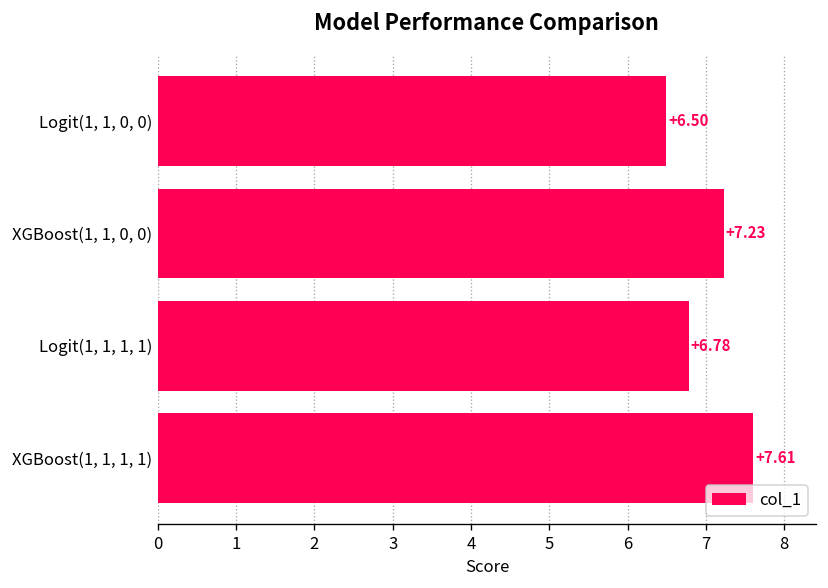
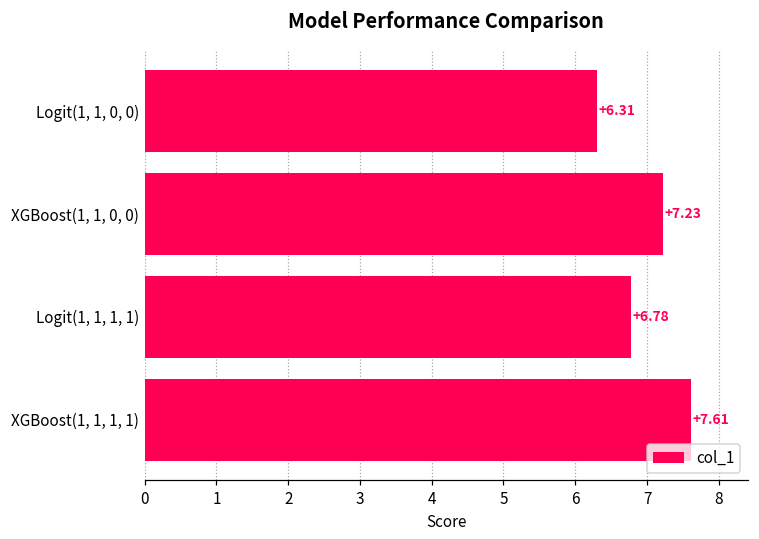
Logit(1, 1, 0, 0): +6.50 -> +6.31
